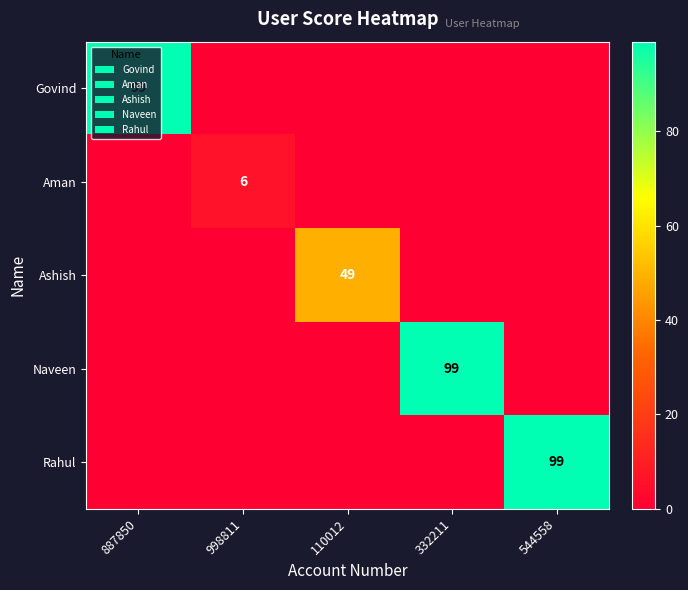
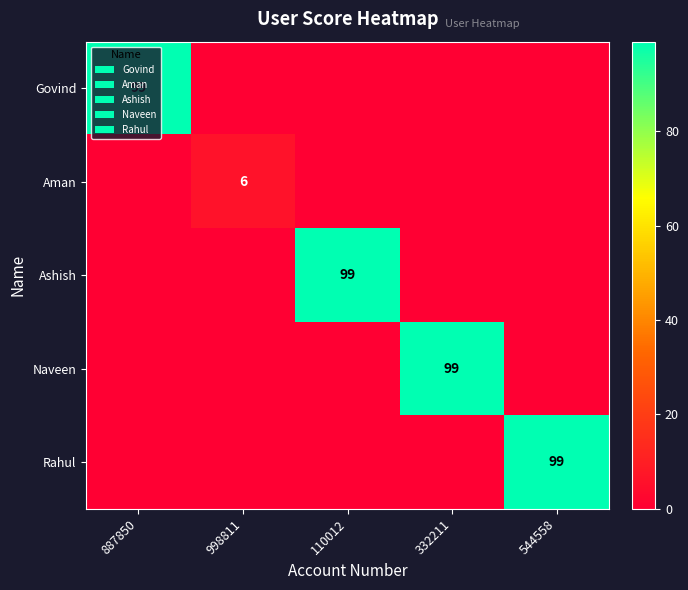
Ashish, 110012: 49 -> 99
